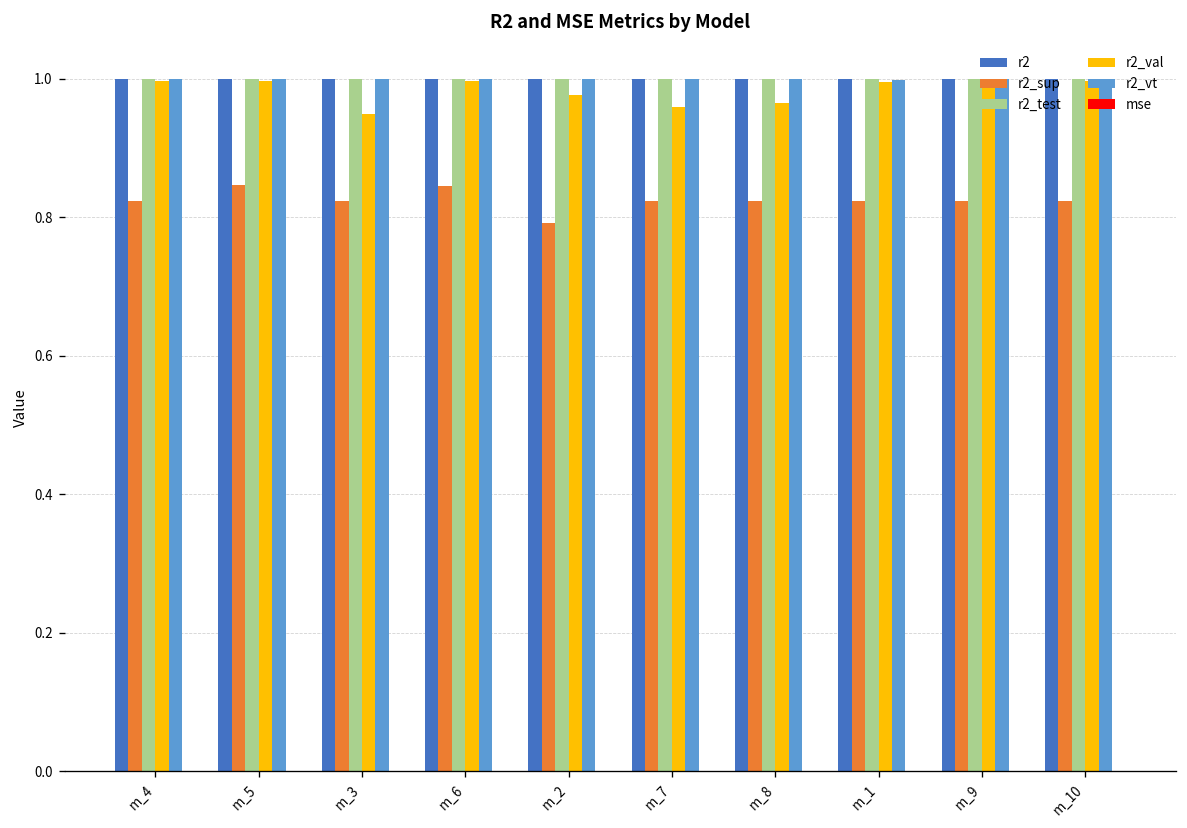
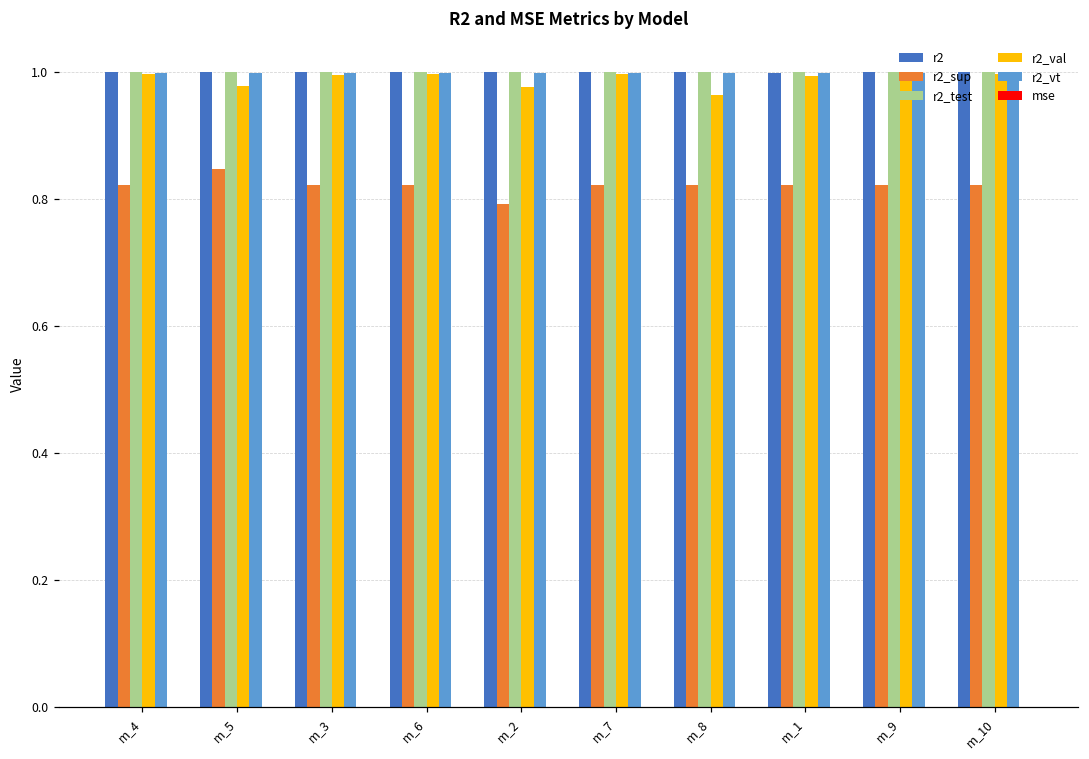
r2_val, m_5: 1.00 -> 0.98
r2_val, m_3: 0.95 -> 1.00
r2_sup, m_6: 0.85 -> 0.82
r2_val, m_7: 0.96 -> 1.00
